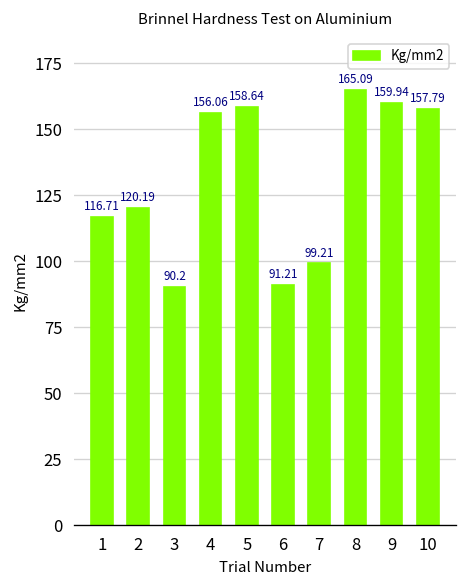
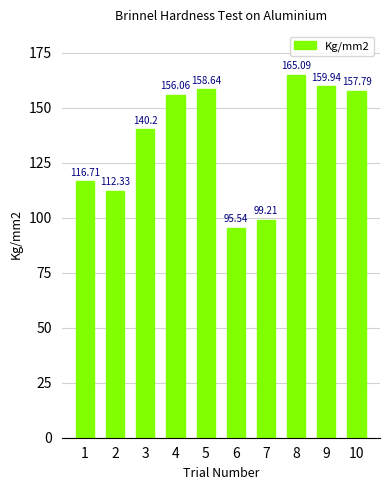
2: 120.19 -> 112.33
3: 90.2 -> 140.2
6: 91.21 -> 95.54
